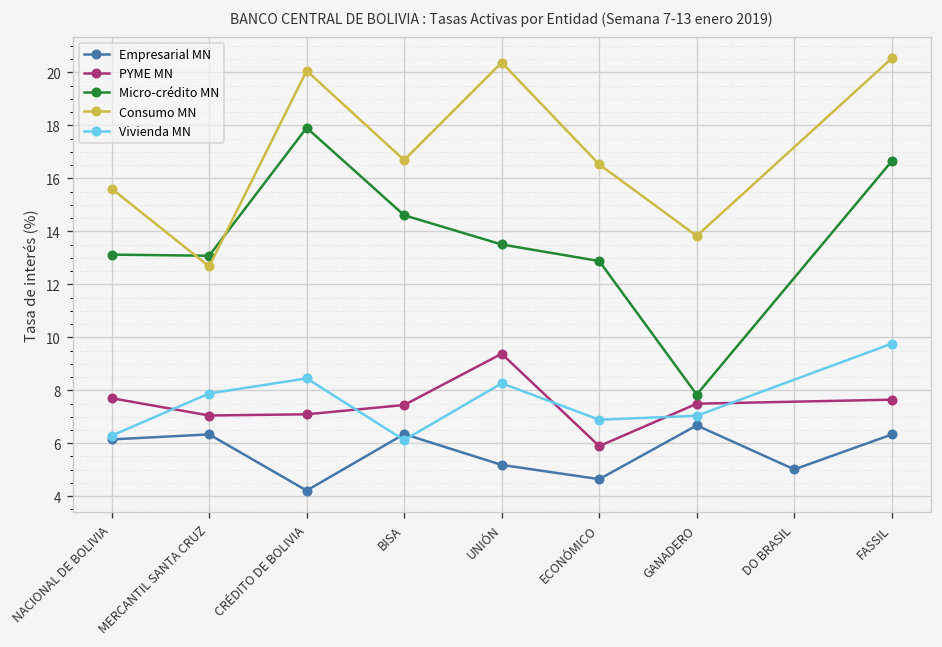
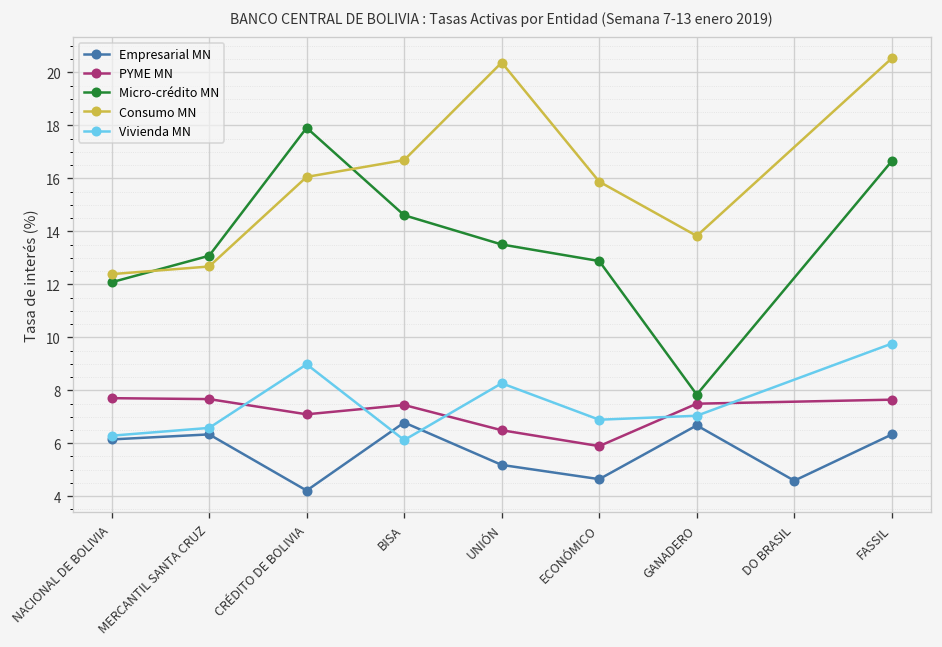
Micro-crédito MN, NACIONAL DE BOLIVIA: 13.1 -> 12.1
Consumo MN, NACIONAL DE BOLIVIA: 15.6 -> 12.4
PYME MN, MERCANTIL SANTA CRUZ: 7.0 -> 7.7
Vivienda MN, MERCANTIL SANTA CRUZ: 7.9 -> 6.6
Consumo MN, CRÉDITO DE BOLIVIA: 20.1 -> 16.1
Vivienda MN, CRÉDITO DE BOLIVIA: 8.4 -> 9.0
Empresarial MN, BISA: 6.3 -> 6.8
PYME MN, UNIÓN: 9.4 -> 6.5
Consumo MN, ECONÓMICO: 16.5 -> 15.9
Empresarial MN, DO BRASIL: 5.0 -> 4.6
